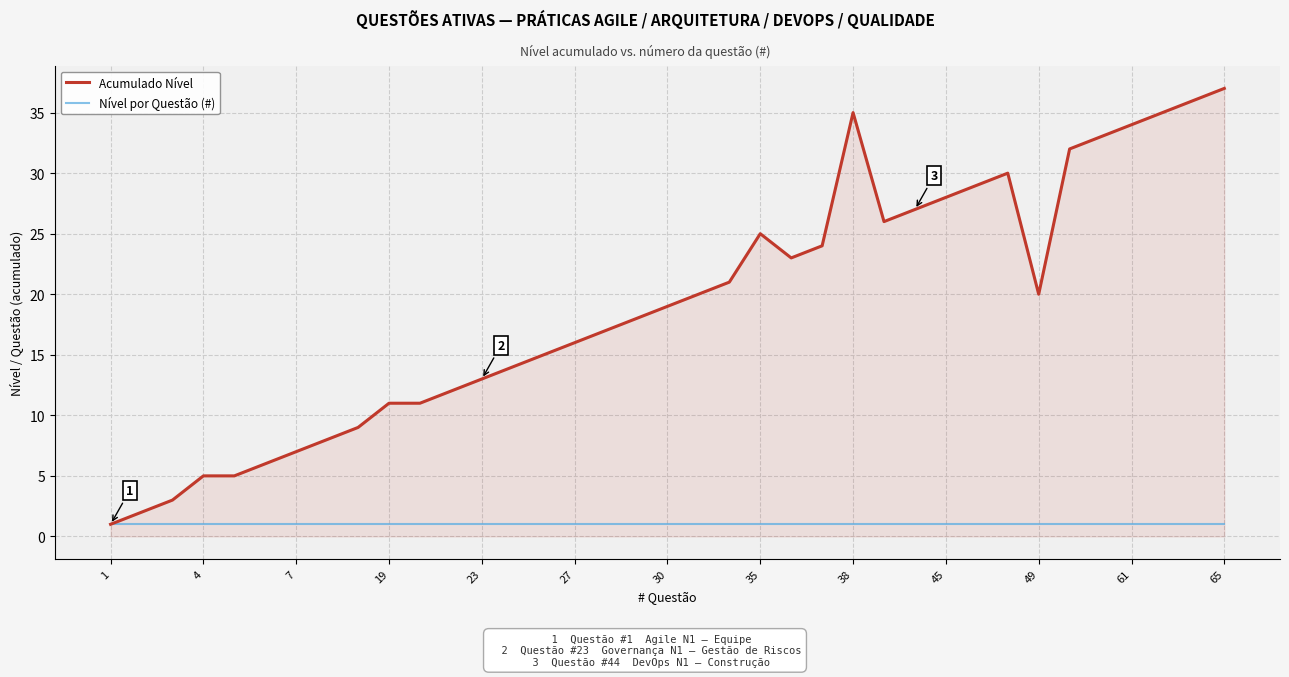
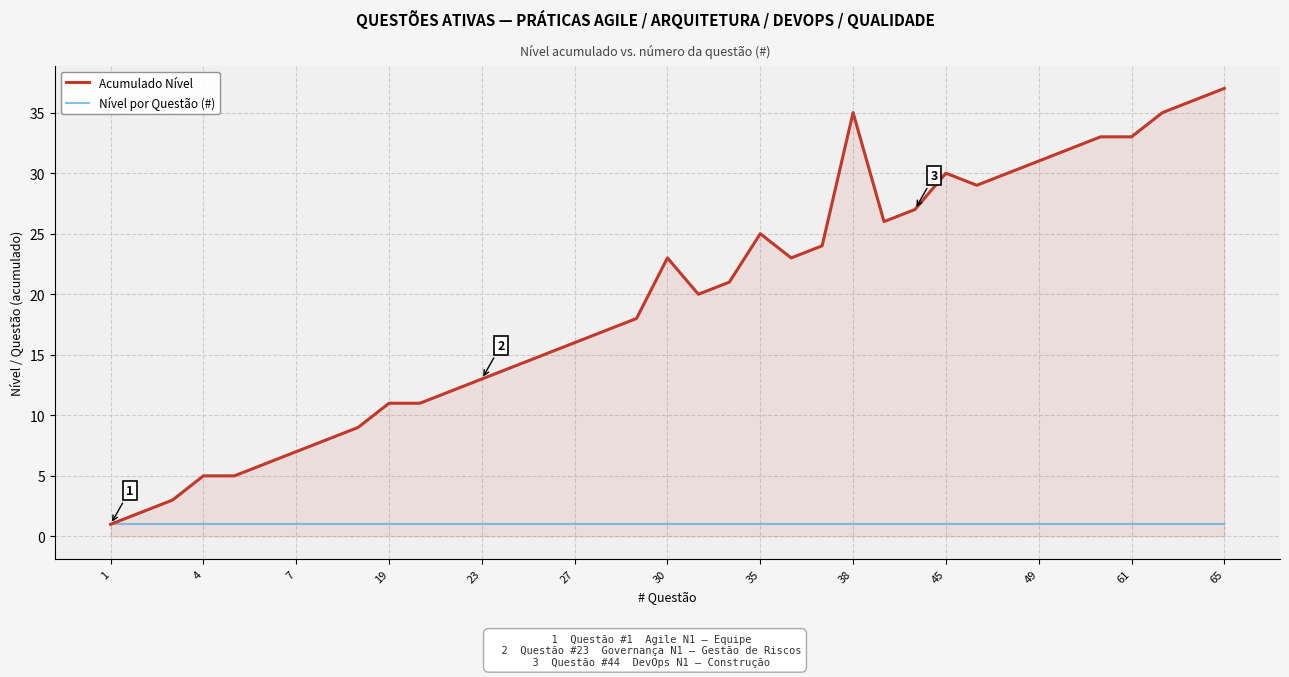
Acumulado Nível, 30: 19 -> 23
Acumulado Nível, 45: 28 -> 30
Acumulado Nível, 49: 20 -> 31
Acumulado Nível, 61: 34 -> 33
